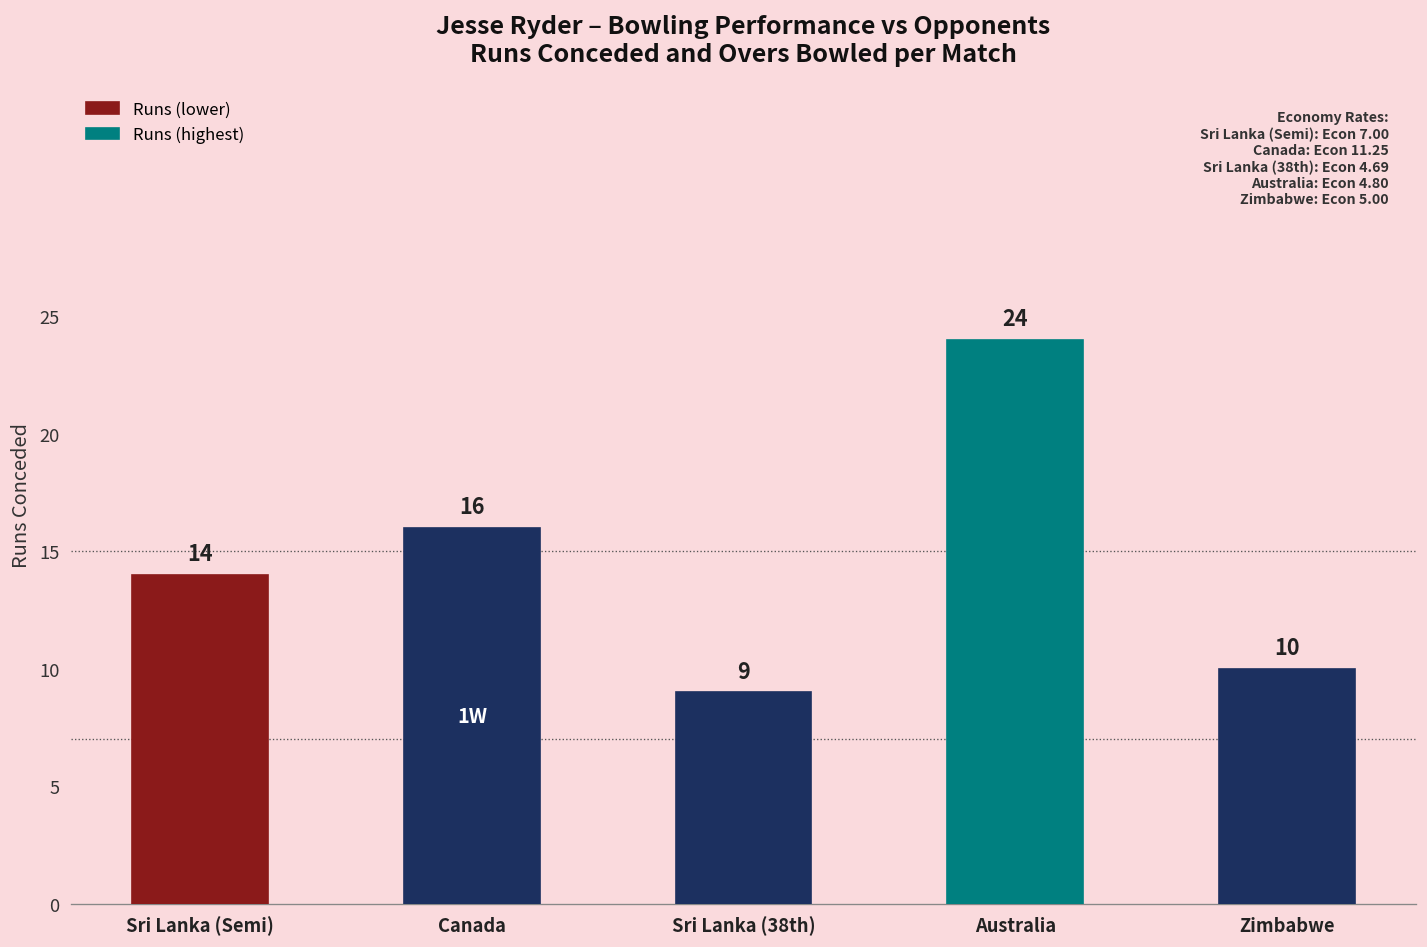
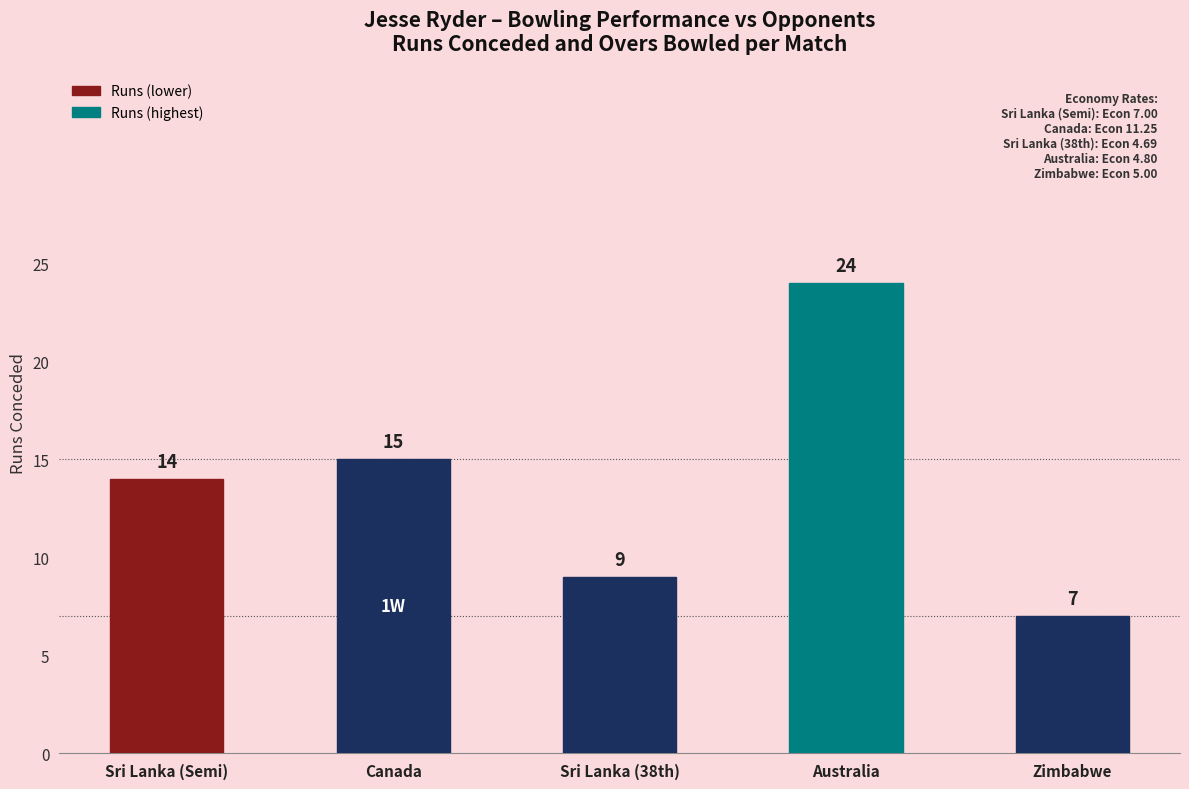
Canada: 16 -> 15
Zimbabwe: 10 -> 7
